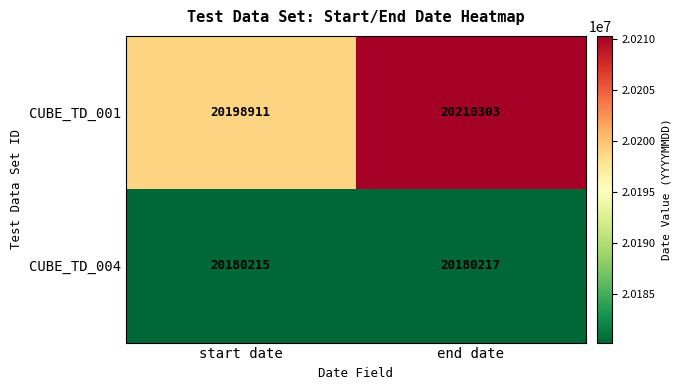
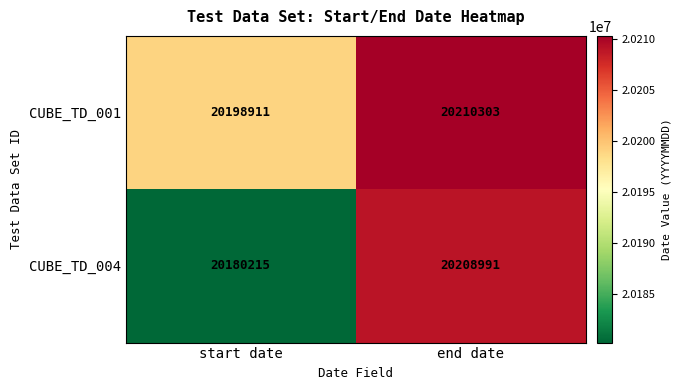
CUBE_TD_004, end date: 20180217 -> 20208991
